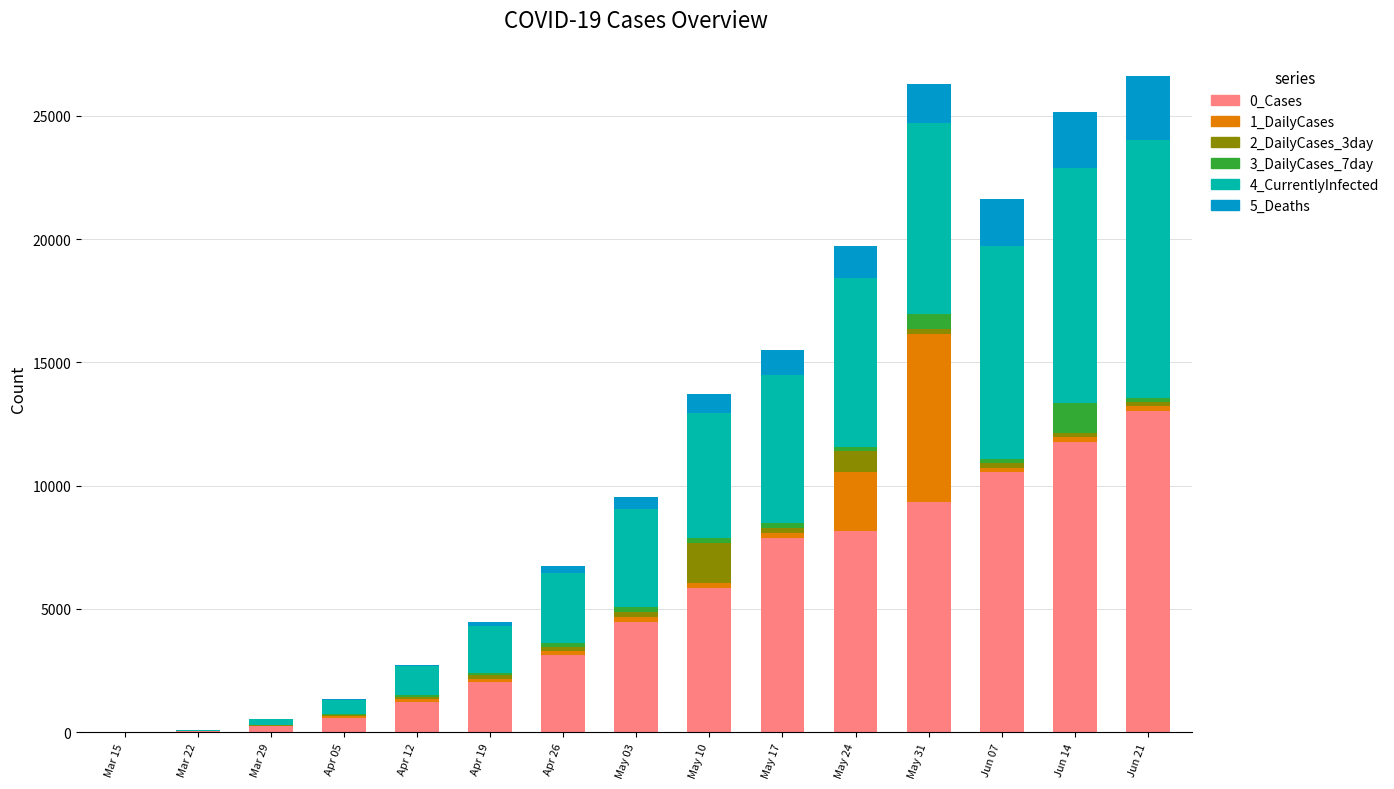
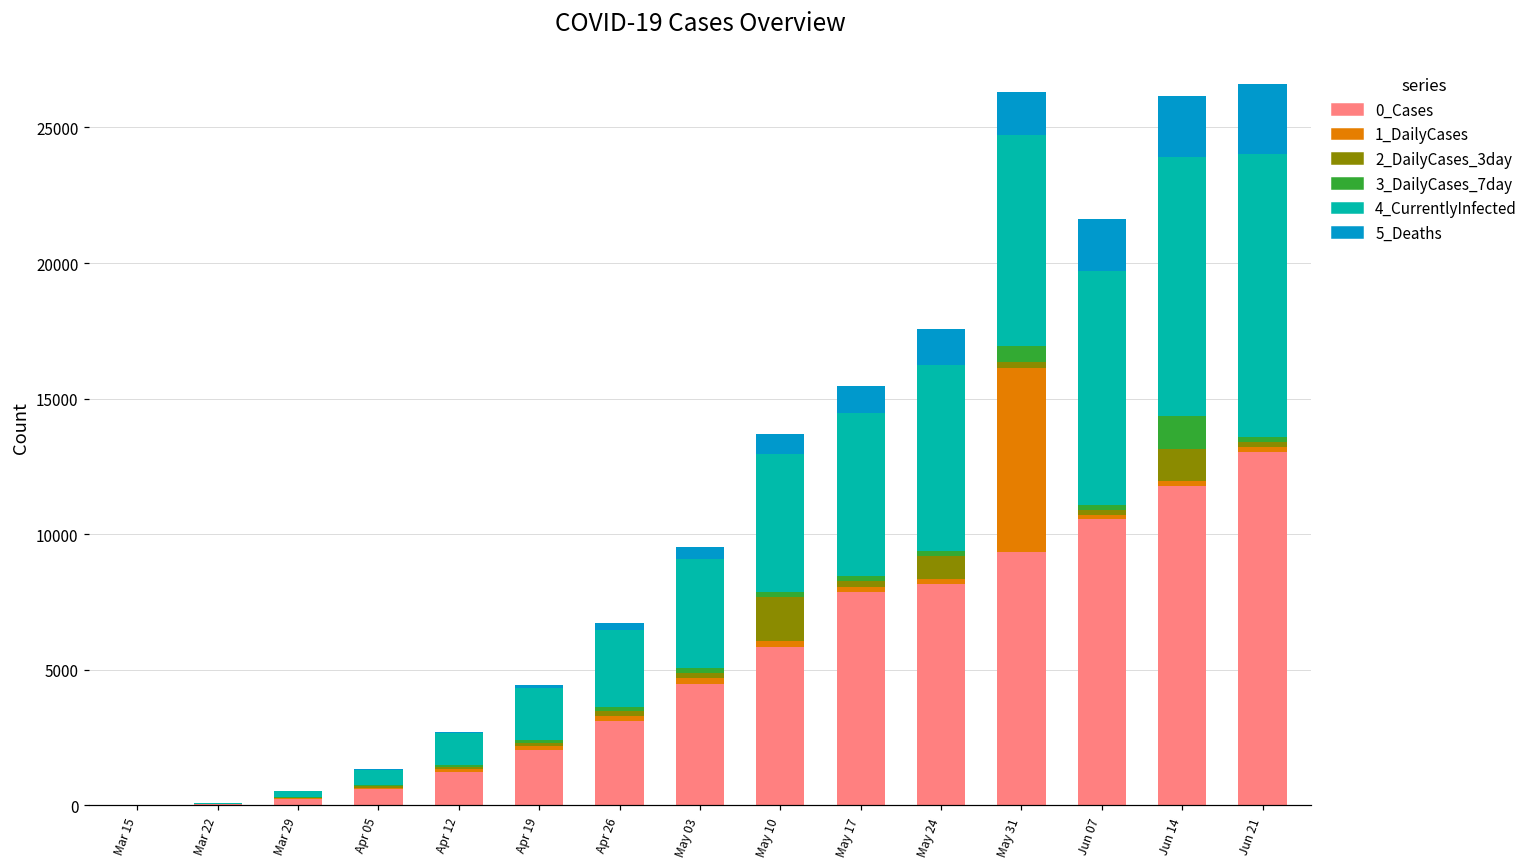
1_DailyCases, May 24: 2400 -> 200
2_DailyCases_3day, Jun 14: 200 -> 1200
